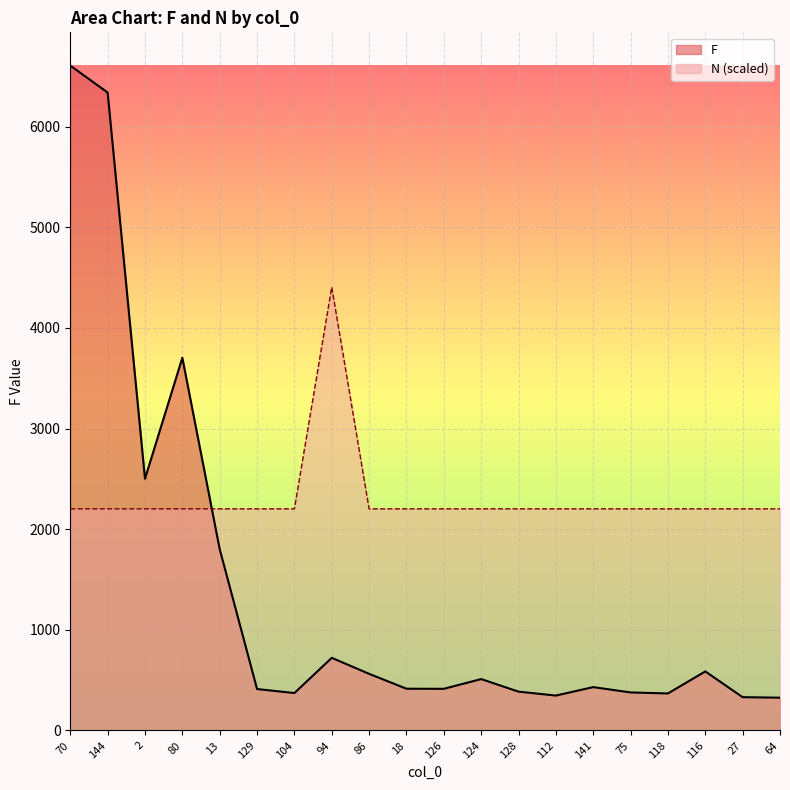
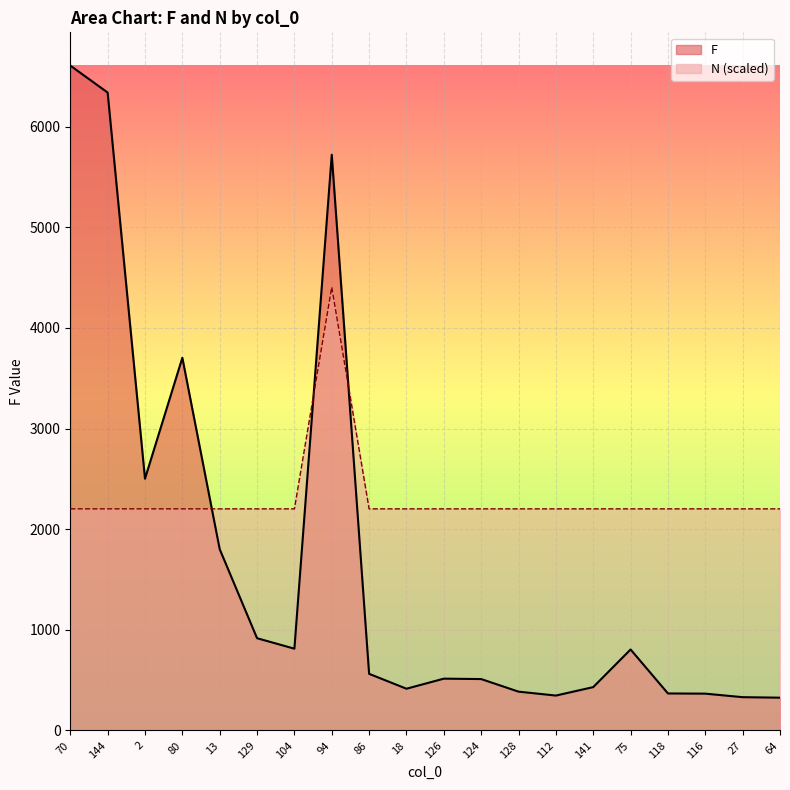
F, 129: 410 -> 920
F, 104: 370 -> 810
F, 94: 720 -> 5720
F, 126: 410 -> 520
F, 75: 380 -> 810
F, 116: 590 -> 370
